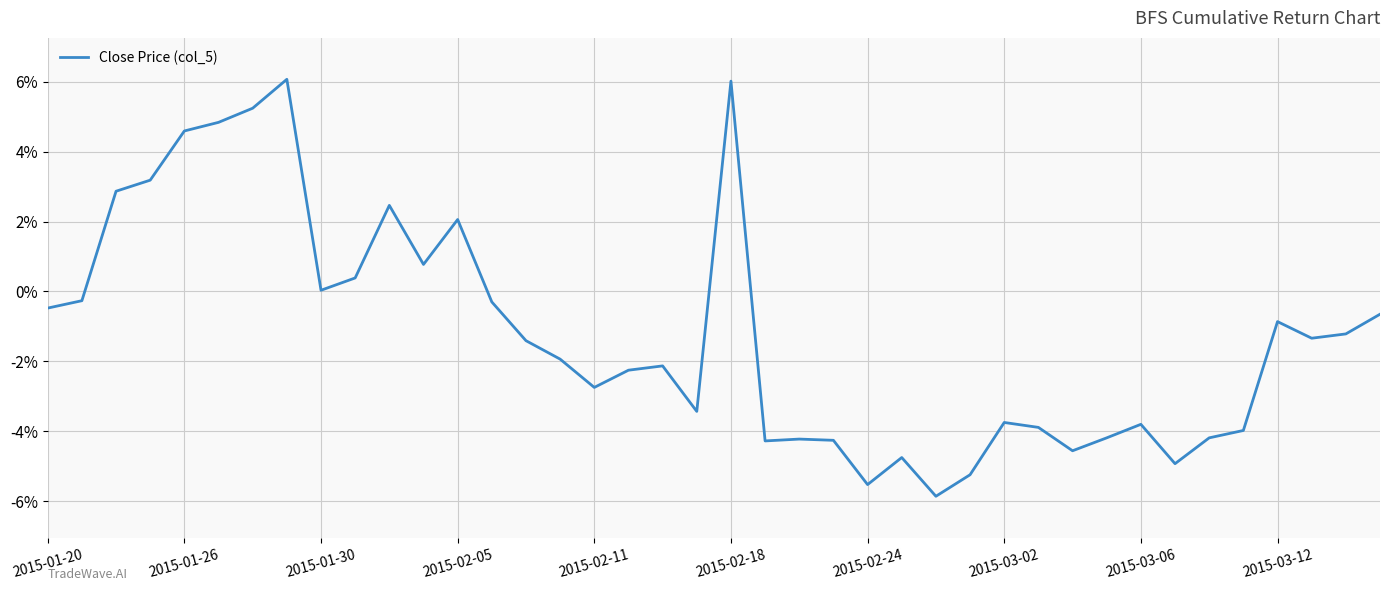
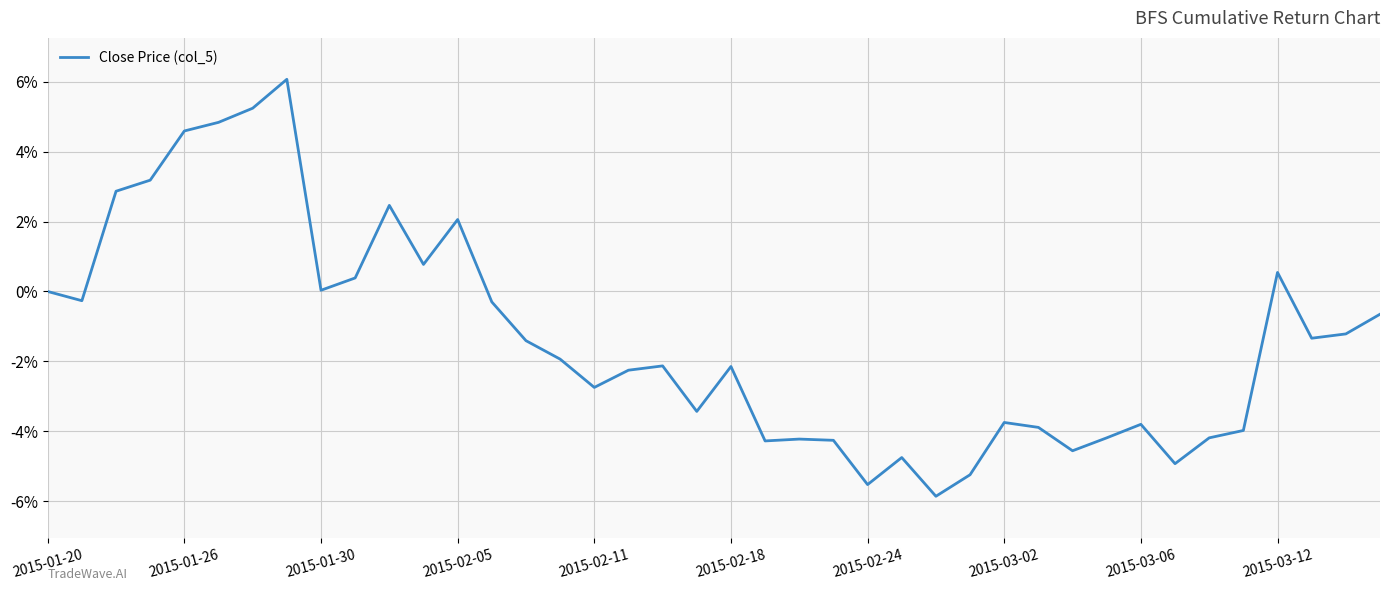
2015-01-20: -0.5% -> 0.0%
2015-02-18: 6.0% -> -2.1%
2015-03-12: -0.9% -> 0.5%
